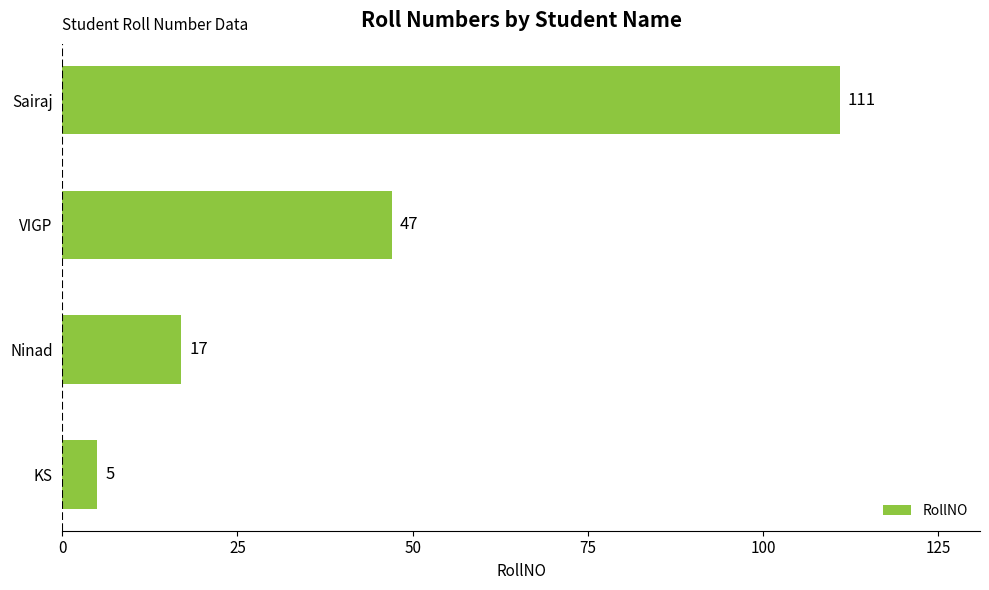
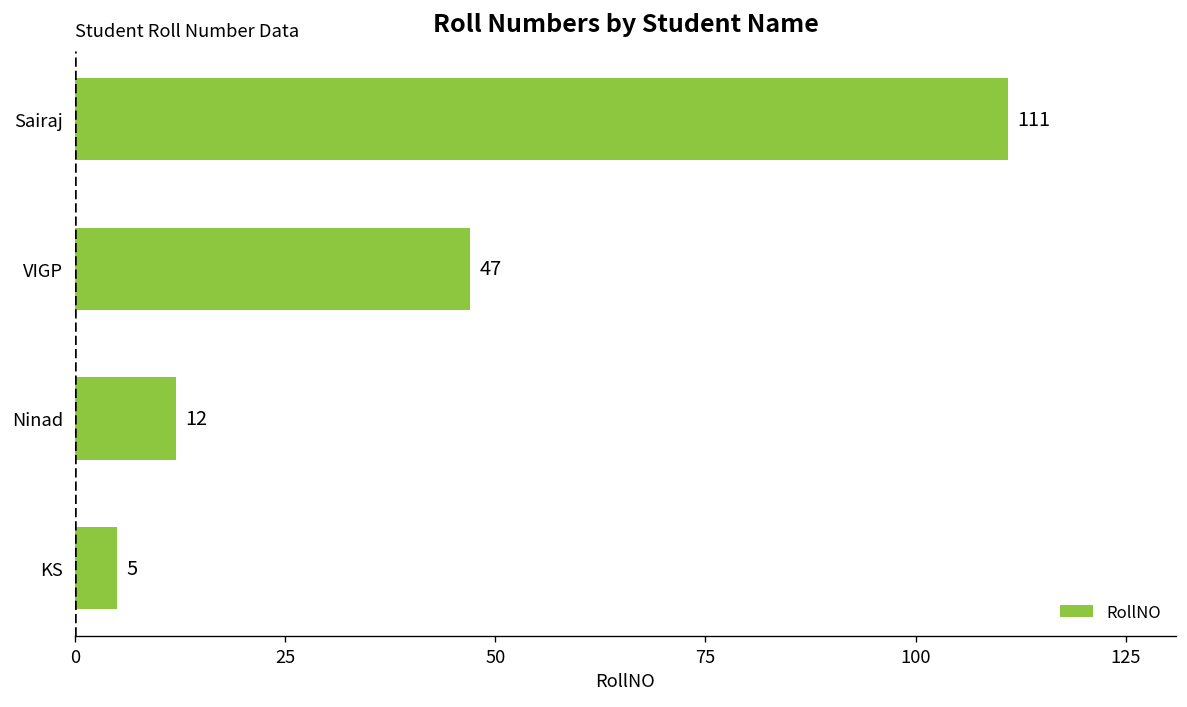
Ninad: 17 -> 12
